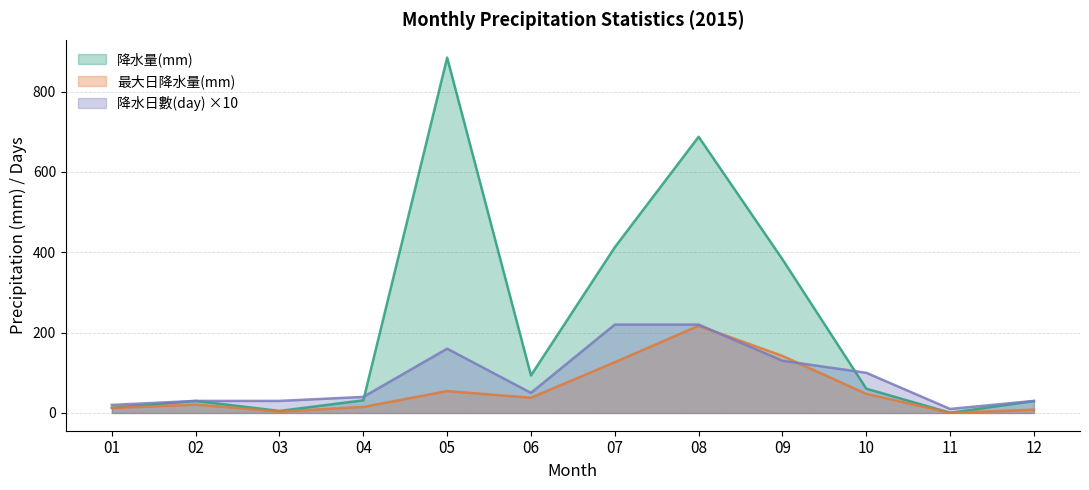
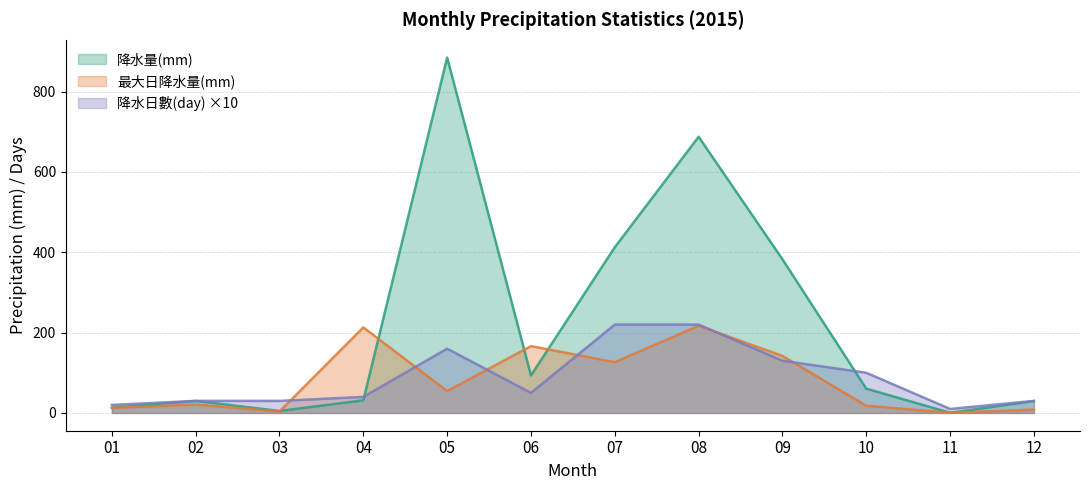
最大日降水量(mm), 04: 20 -> 210
最大日降水量(mm), 06: 40 -> 170
最大日降水量(mm), 10: 50 -> 20
